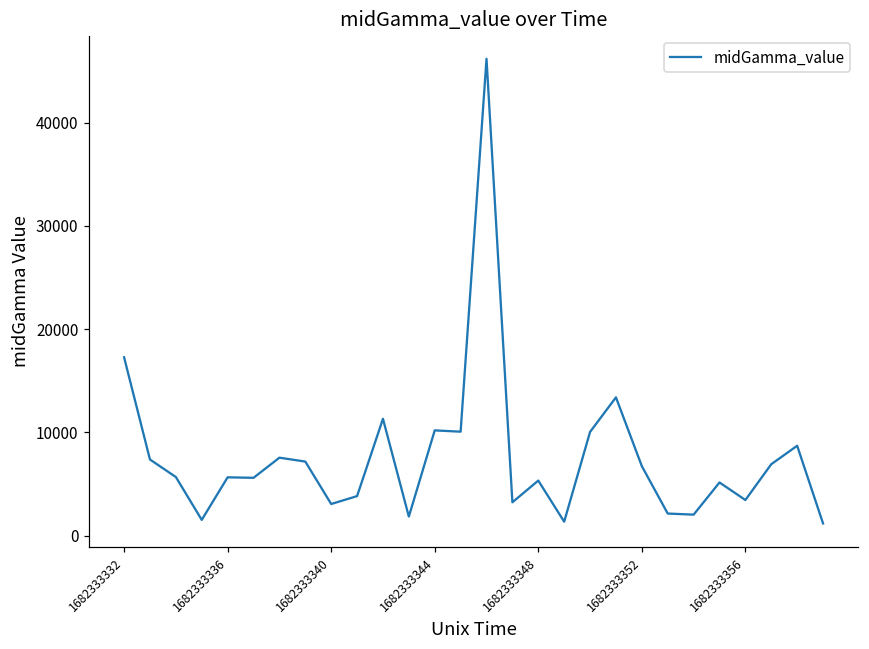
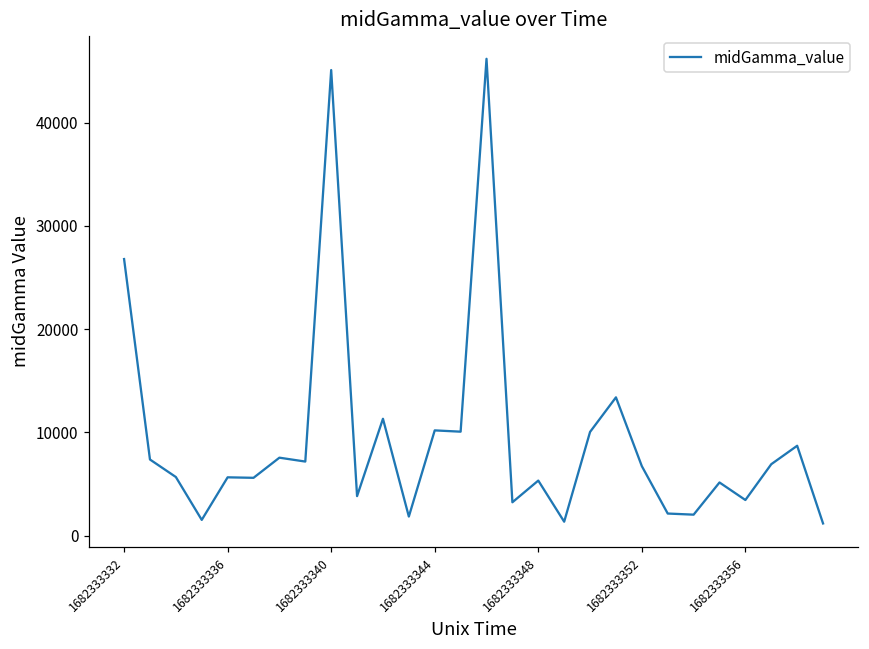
1682333332: 17000 -> 27000
1682333340: 3000 -> 45000
